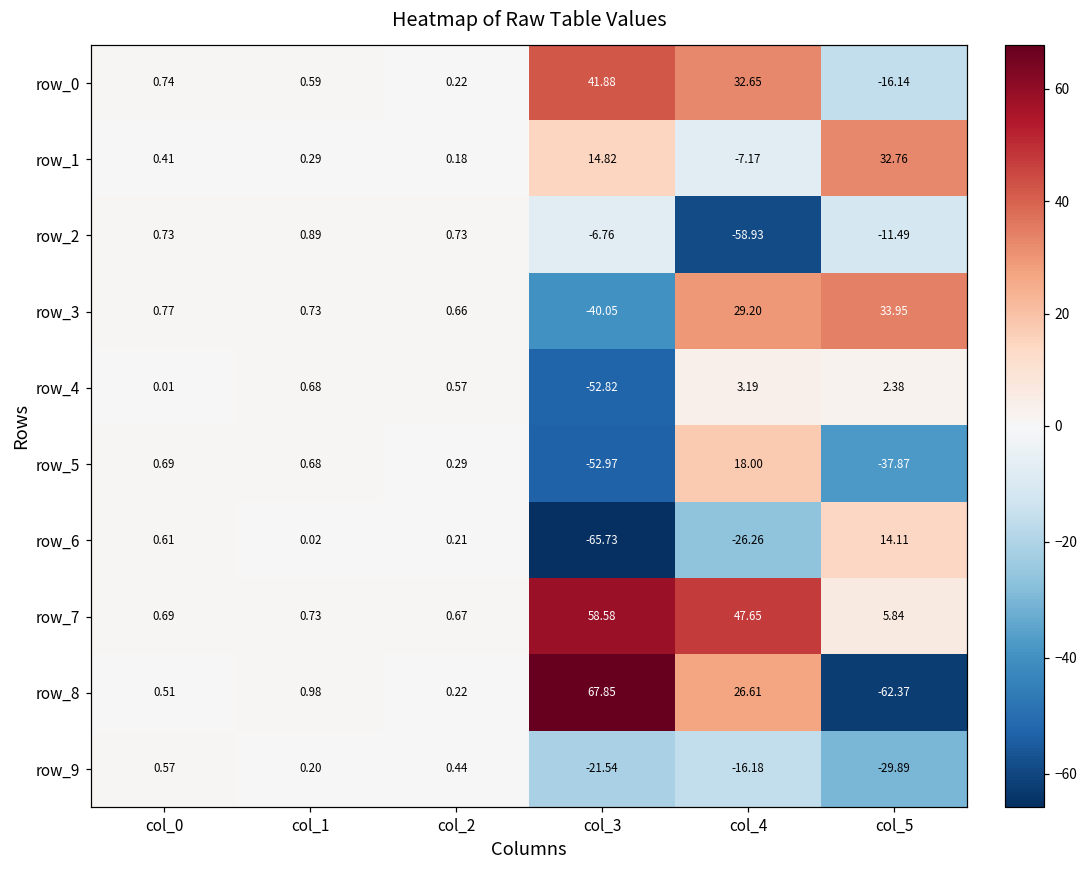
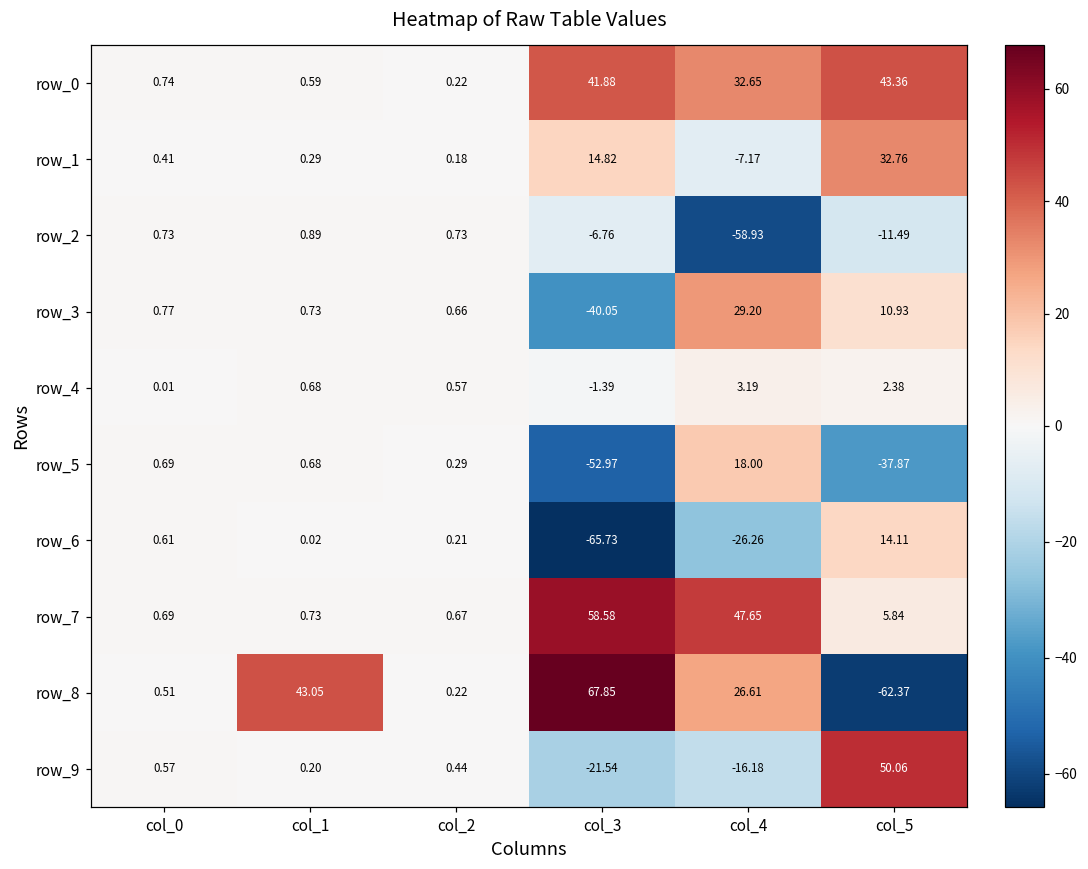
row_0, col_5: -16.14 -> 43.36
row_3, col_5: 33.95 -> 10.93
row_4, col_3: -52.82 -> -1.39
row_8, col_1: 0.98 -> 43.05
row_9, col_5: -29.89 -> 50.06
